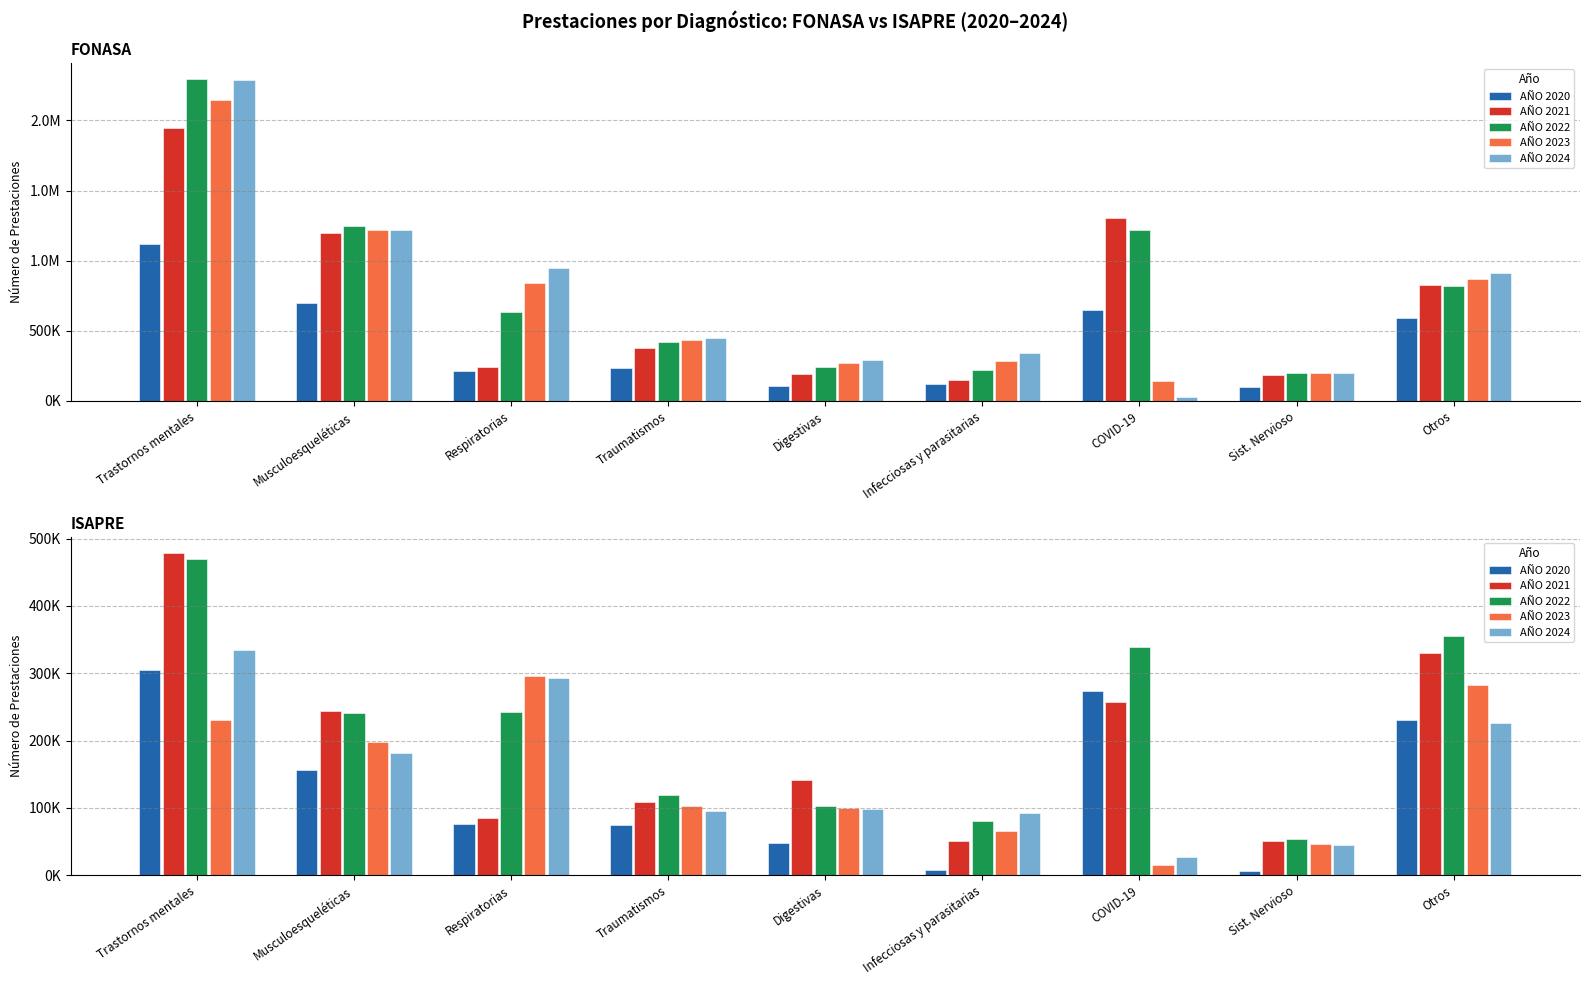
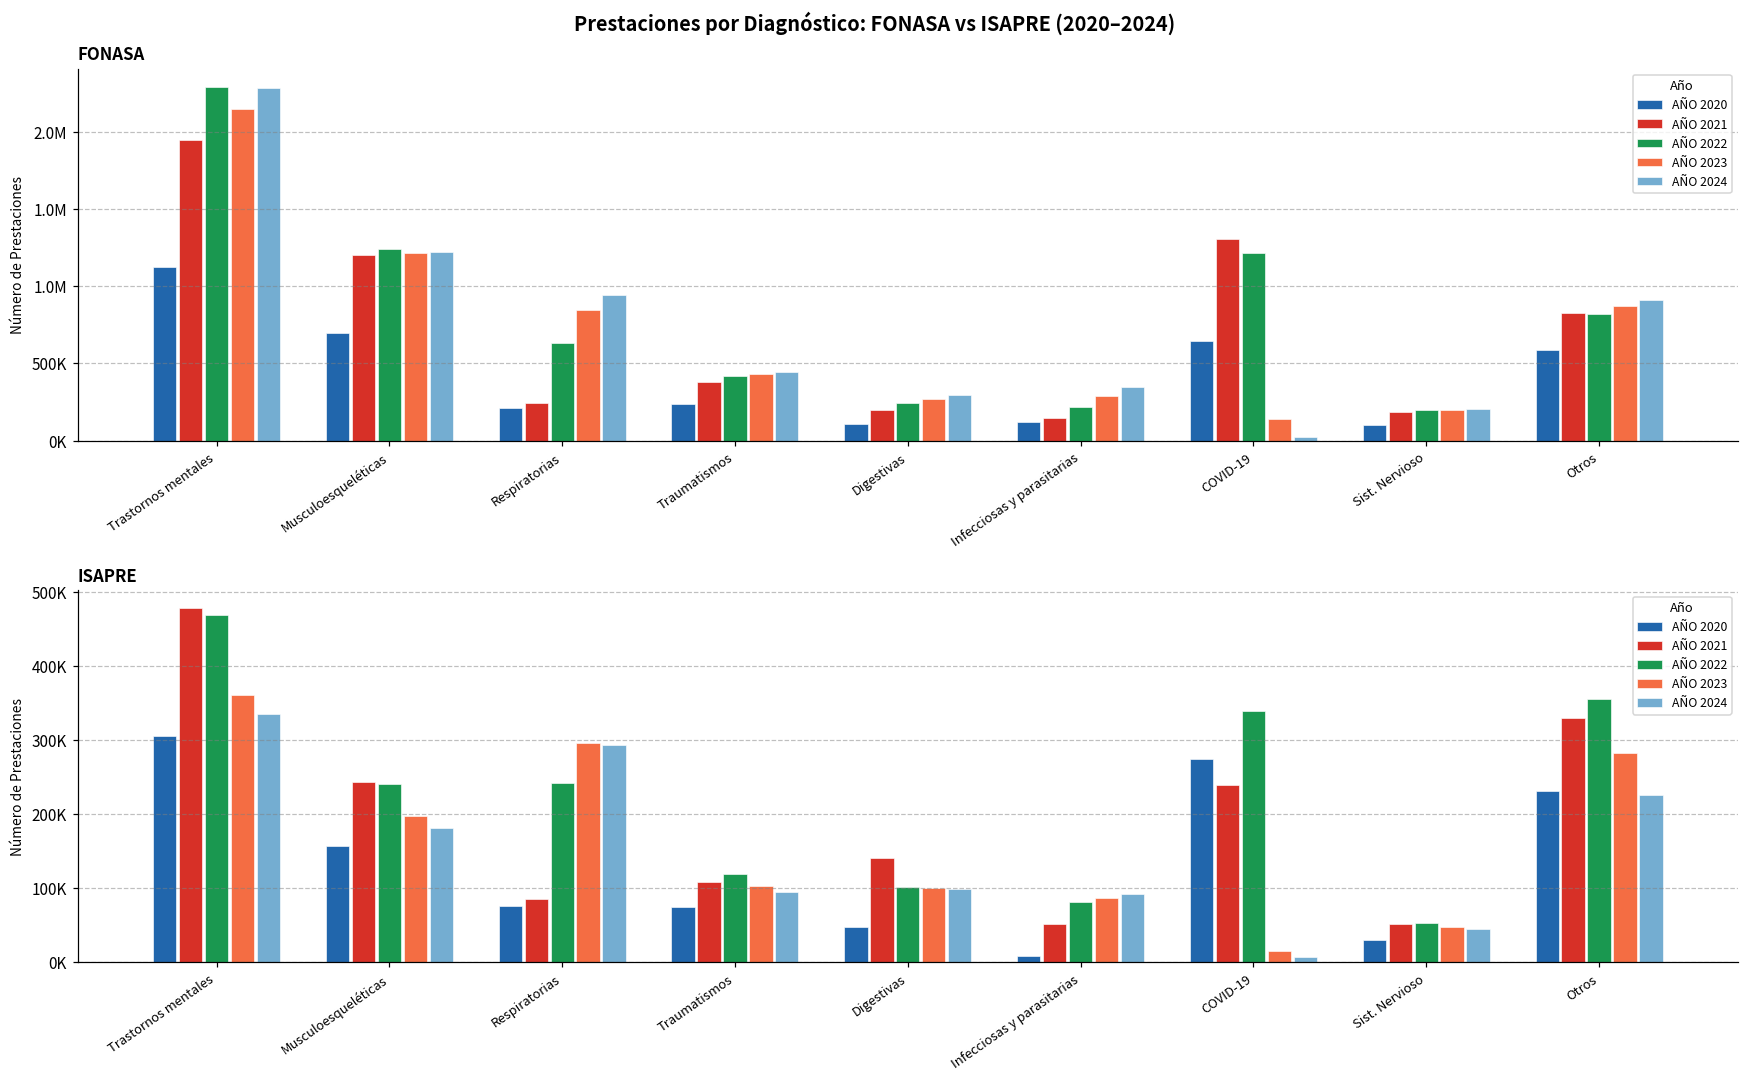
ISAPRE, AÑO 2023, Trastornos mentales: 230000 -> 360000
ISAPRE, AÑO 2023, Infecciosas y parasitarias: 70000 -> 90000
ISAPRE, AÑO 2021, COVID-19: 260000 -> 240000
ISAPRE, AÑO 2024, COVID-19: 30000 -> 10000
ISAPRE, AÑO 2020, Sist. Nervioso: 10000 -> 30000
